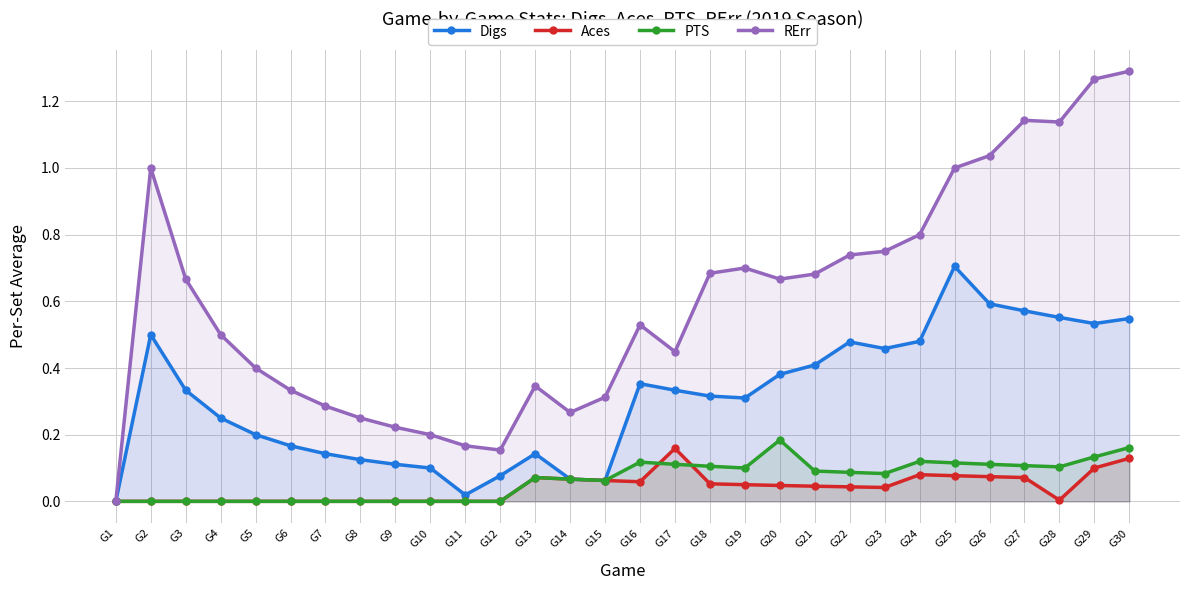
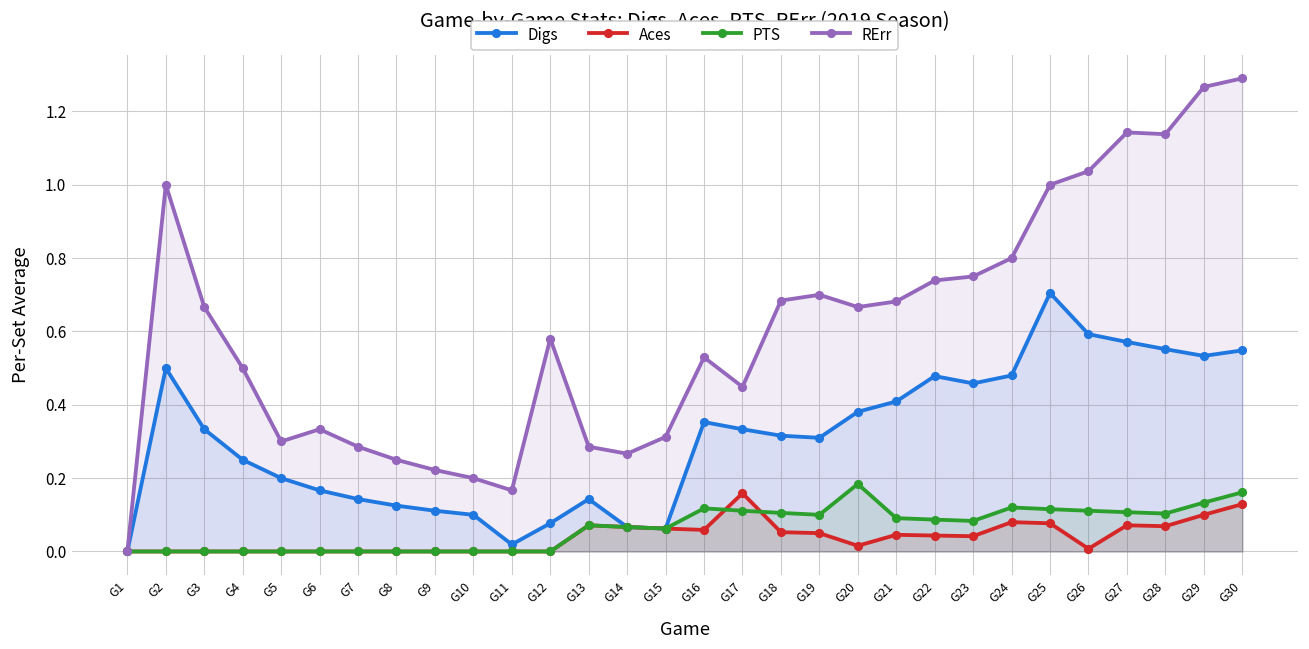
RErr, G5: 0.4 -> 0.3
RErr, G12: 0.15 -> 0.58
RErr, G13: 0.35 -> 0.29
Aces, G20: 0.05 -> 0.02
Aces, G26: 0.07 -> 0.01
Aces, G28: 0.00 -> 0.07
